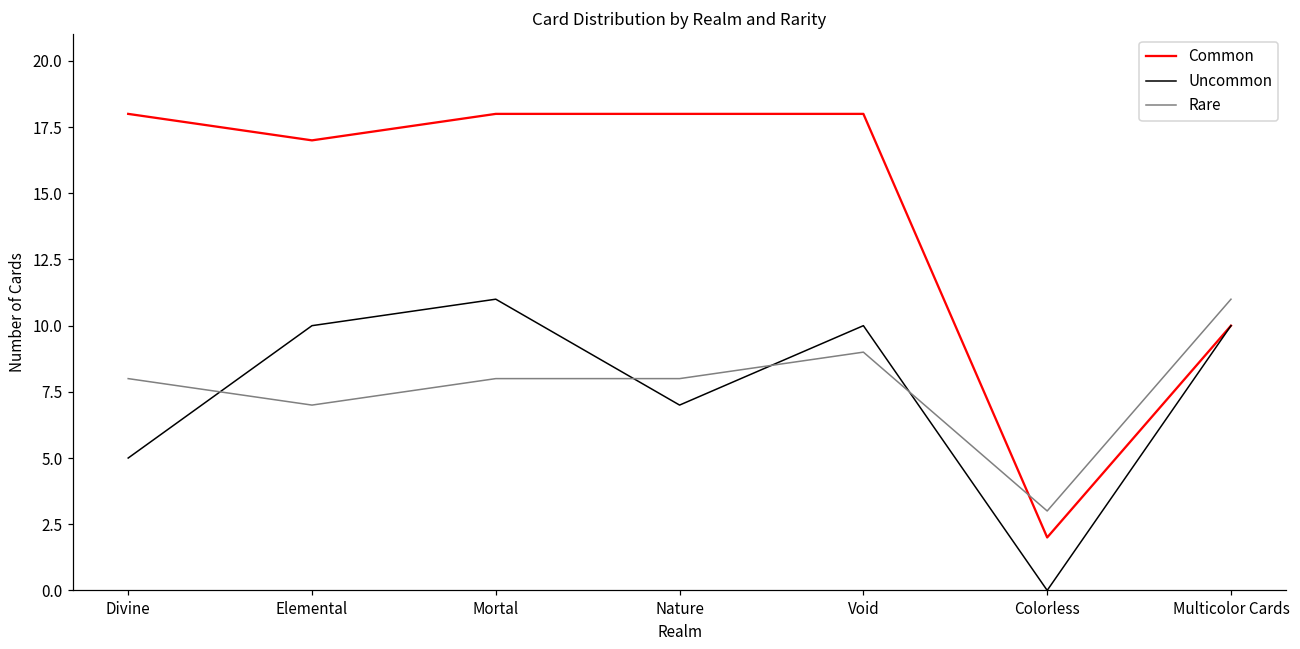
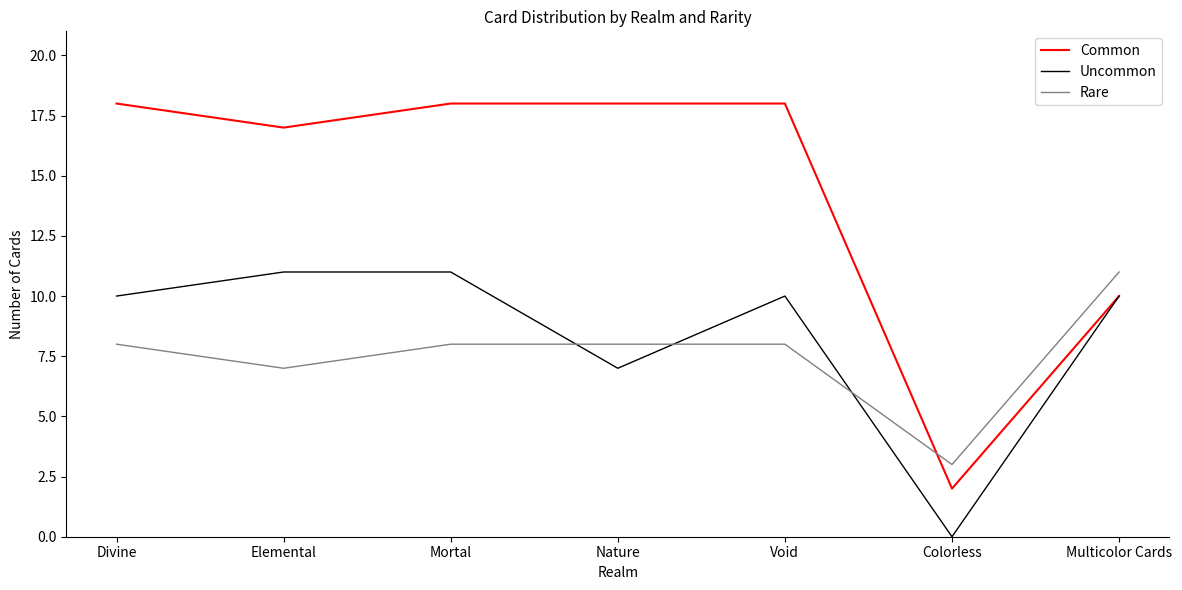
Uncommon, Divine: 5 -> 10
Uncommon, Elemental: 10 -> 11
Rare, Void: 9 -> 8
